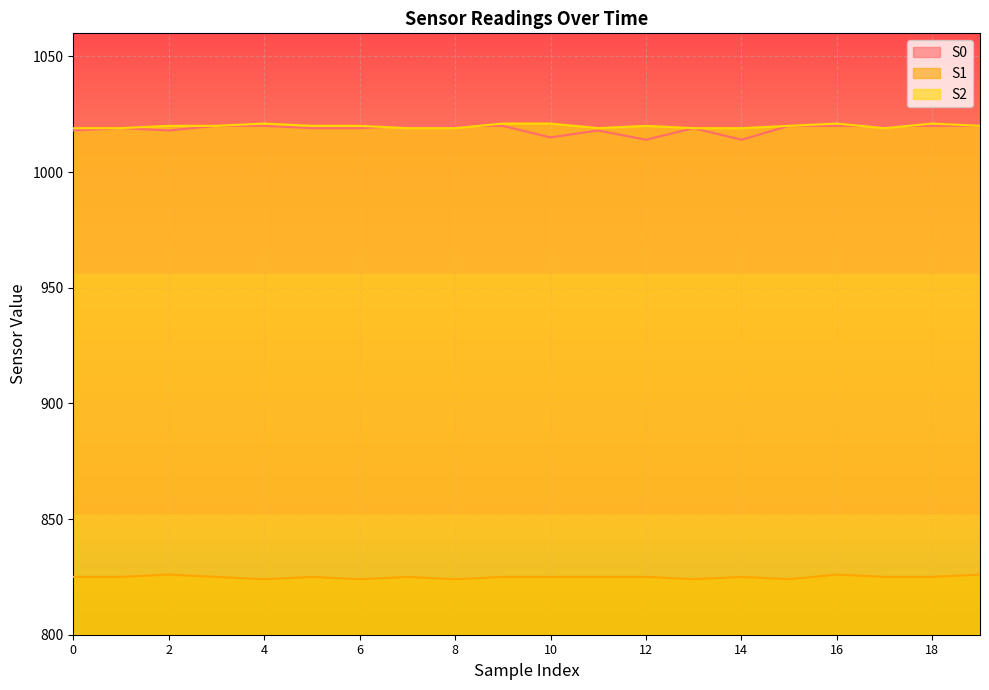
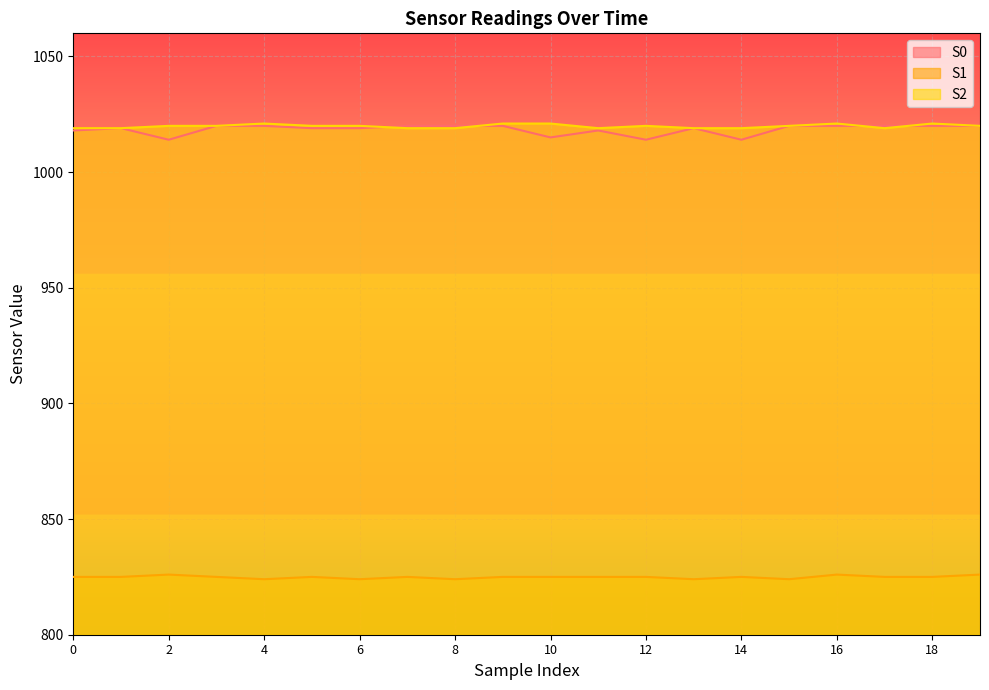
S0, 2: 1018 -> 1014
